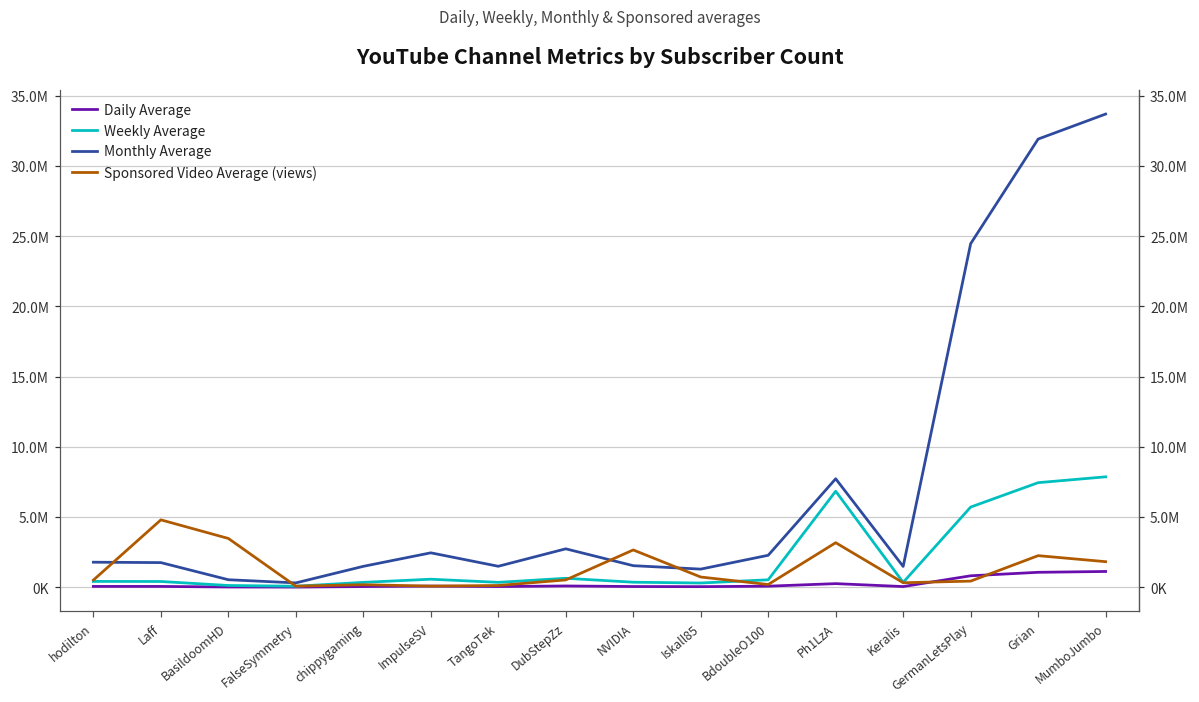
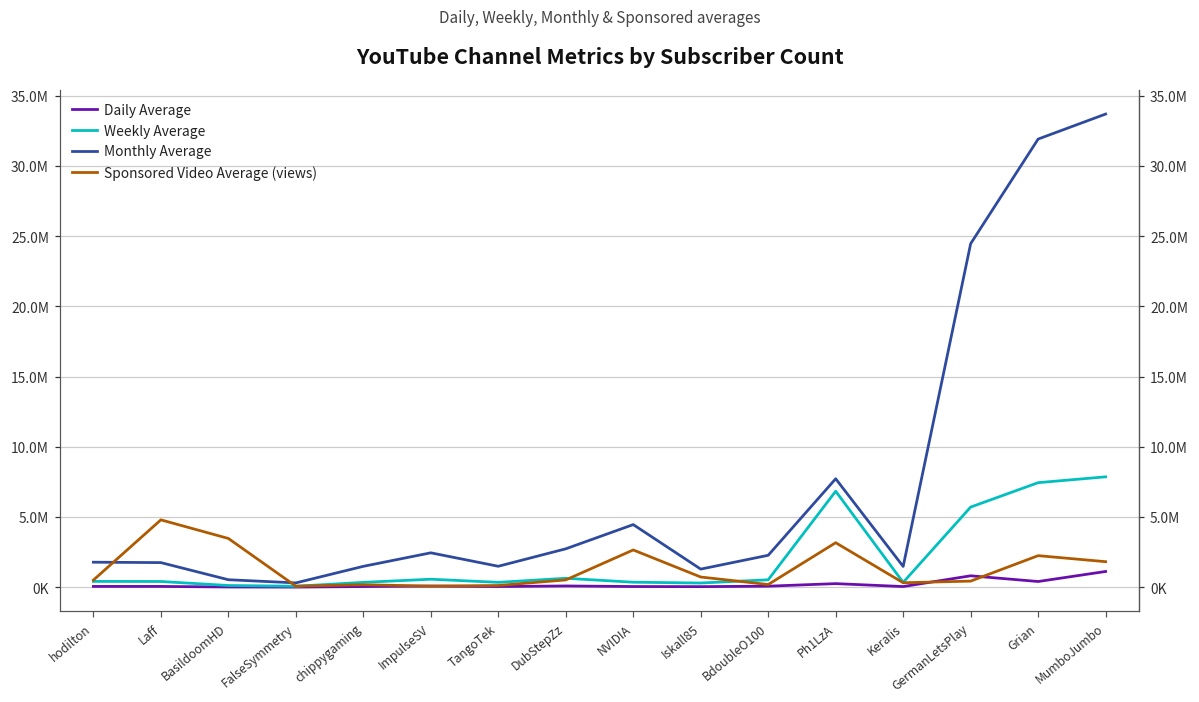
Monthly Average, NVIDIA: 1500000 -> 4500000
Daily Average, Grian: 1100000 -> 400000
